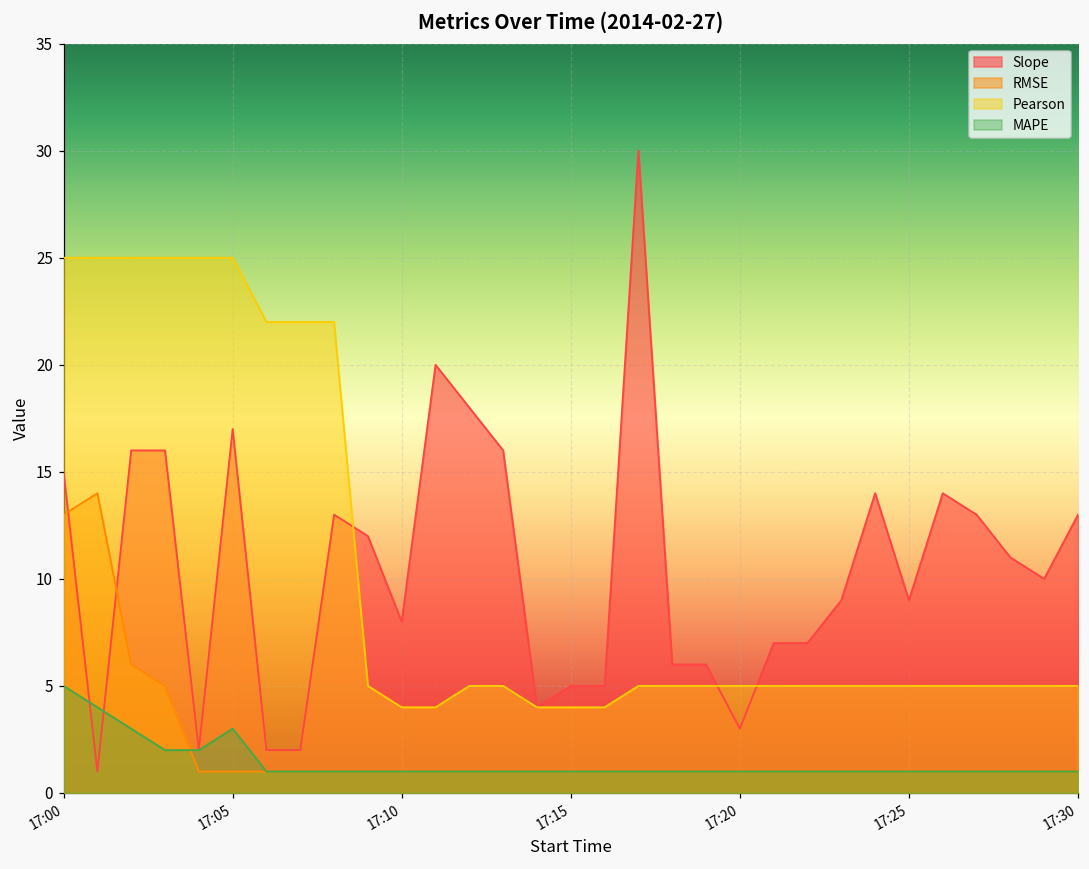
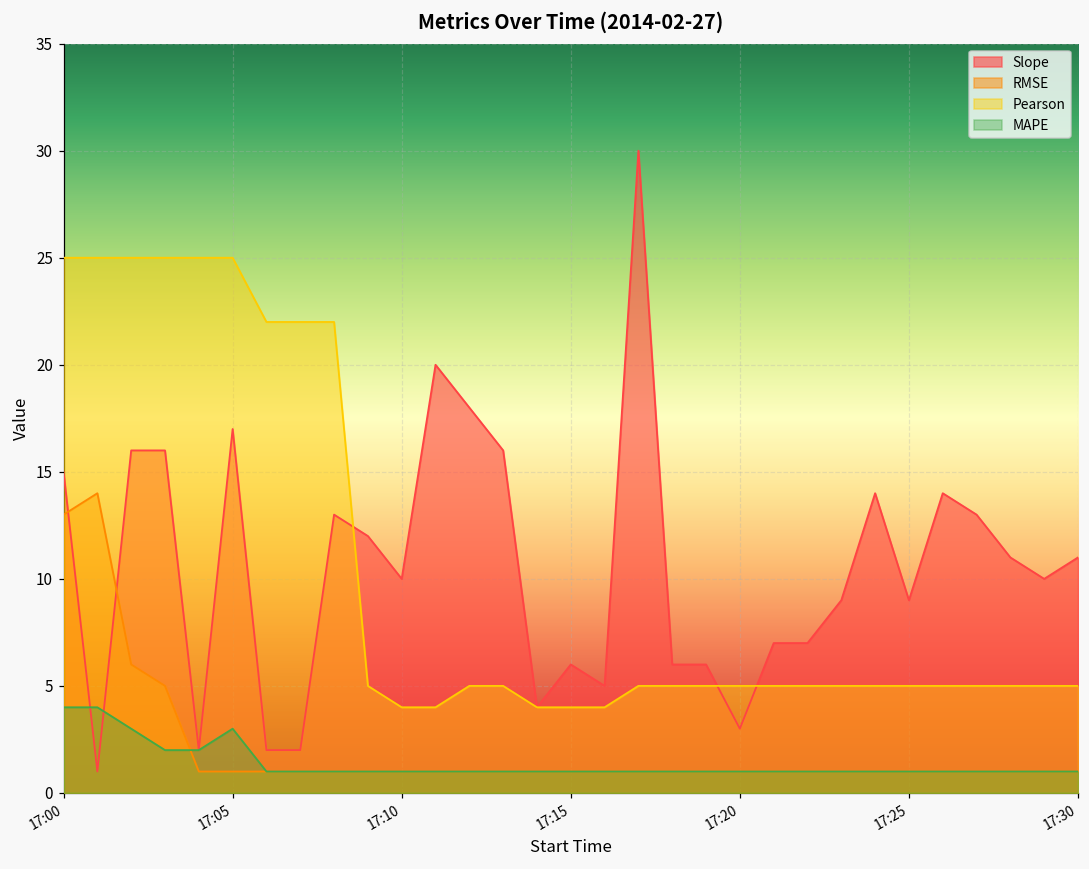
MAPE, 17:00: 5 -> 4
Slope, 17:10: 8 -> 10
Slope, 17:15: 5 -> 6
Slope, 17:30: 13 -> 11
